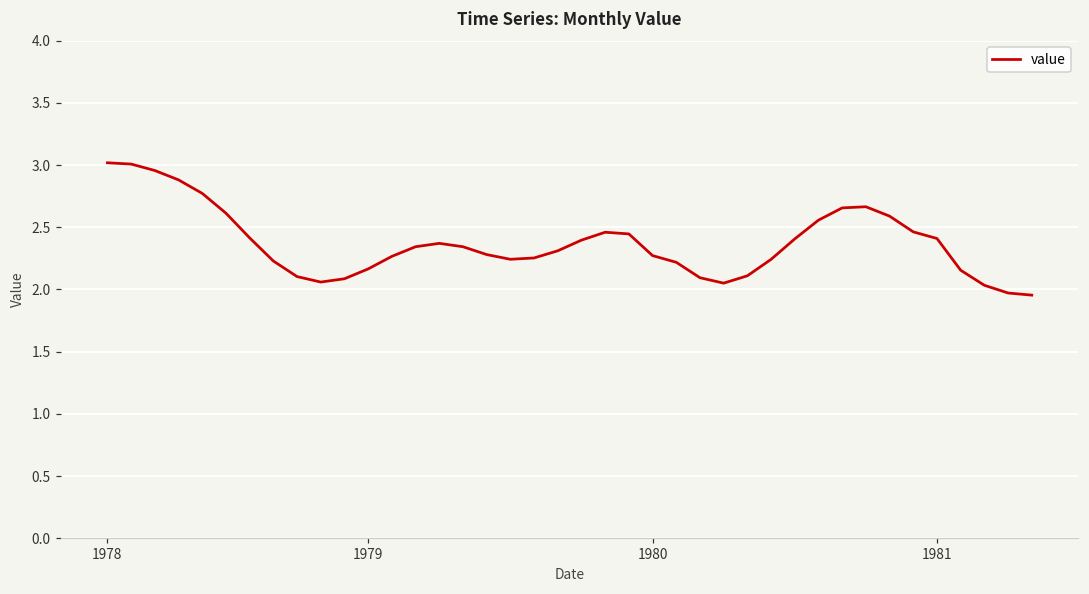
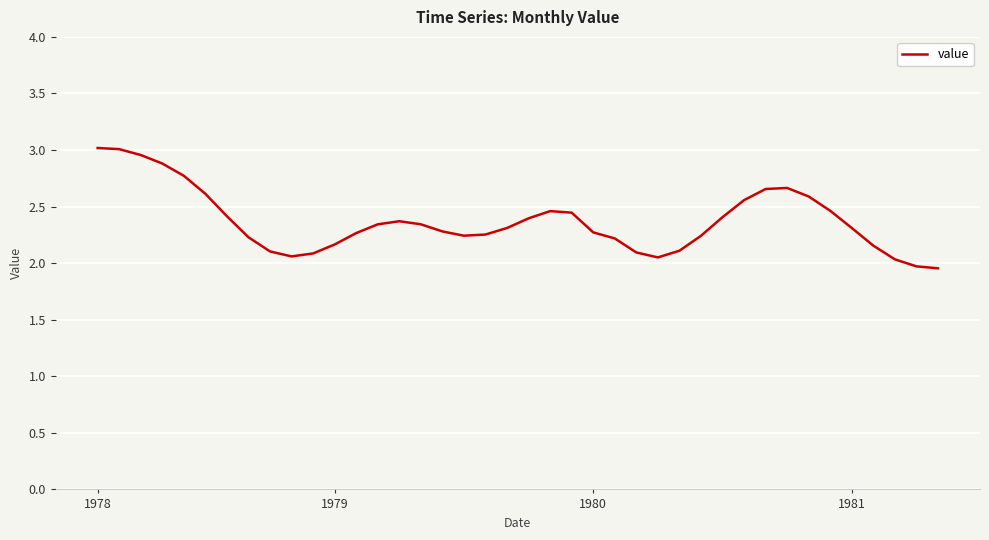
1981: 2.41 -> 2.31
